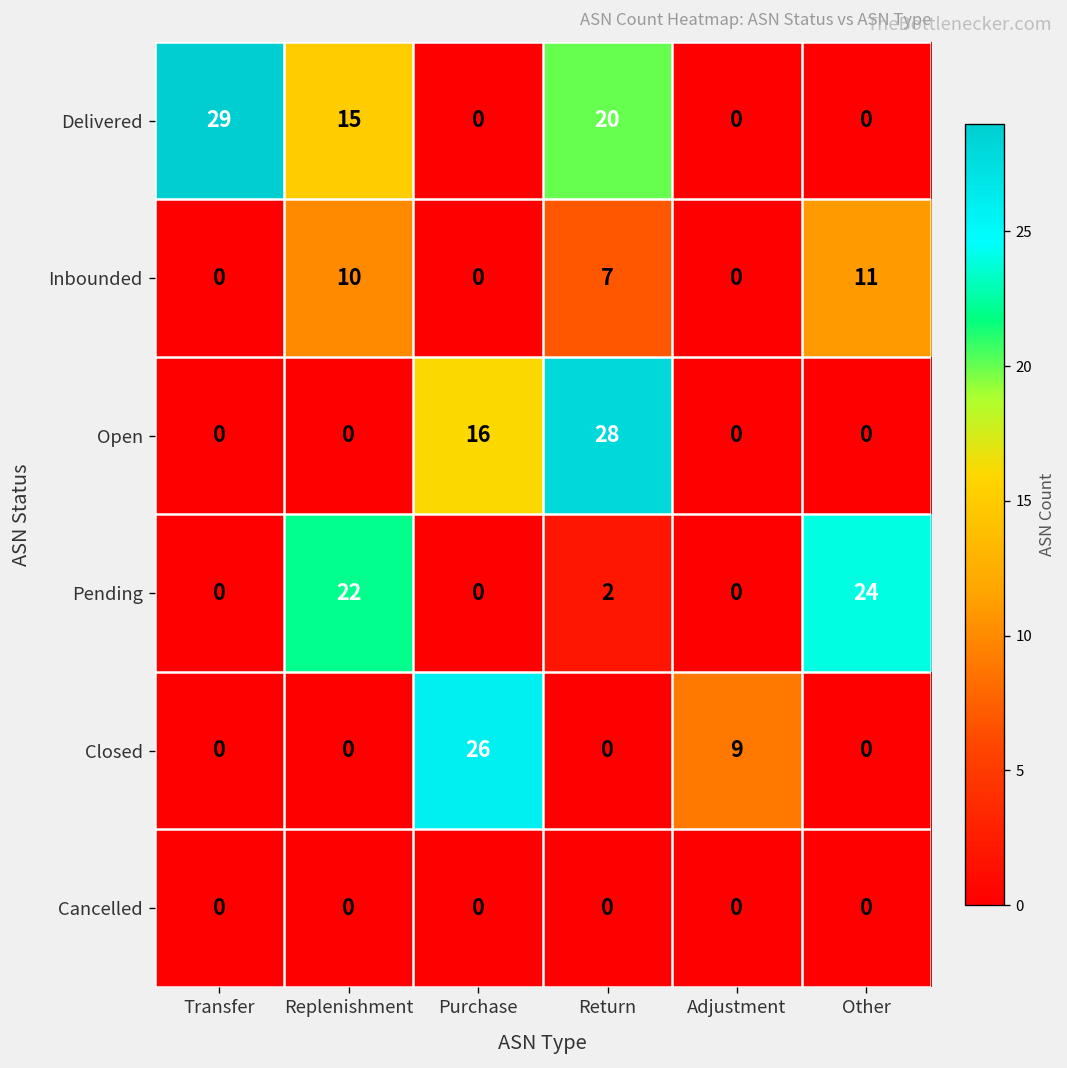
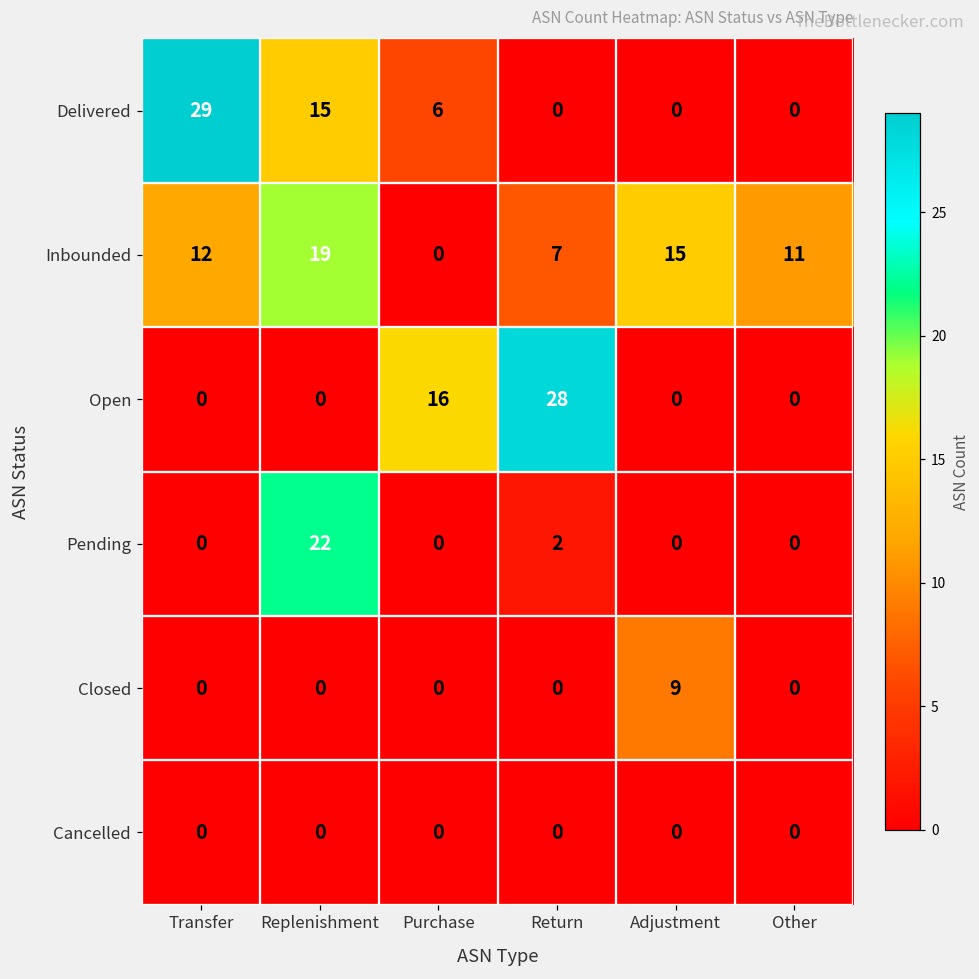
Delivered, Purchase: 0 -> 6
Delivered, Return: 20 -> 0
Inbounded, Transfer: 0 -> 12
Inbounded, Replenishment: 10 -> 19
Inbounded, Adjustment: 0 -> 15
Pending, Other: 24 -> 0
Closed, Purchase: 26 -> 0
